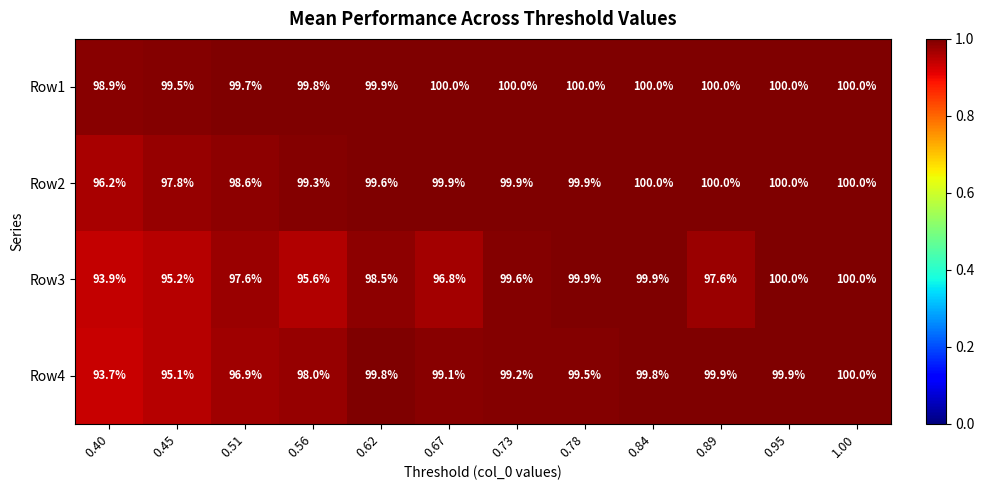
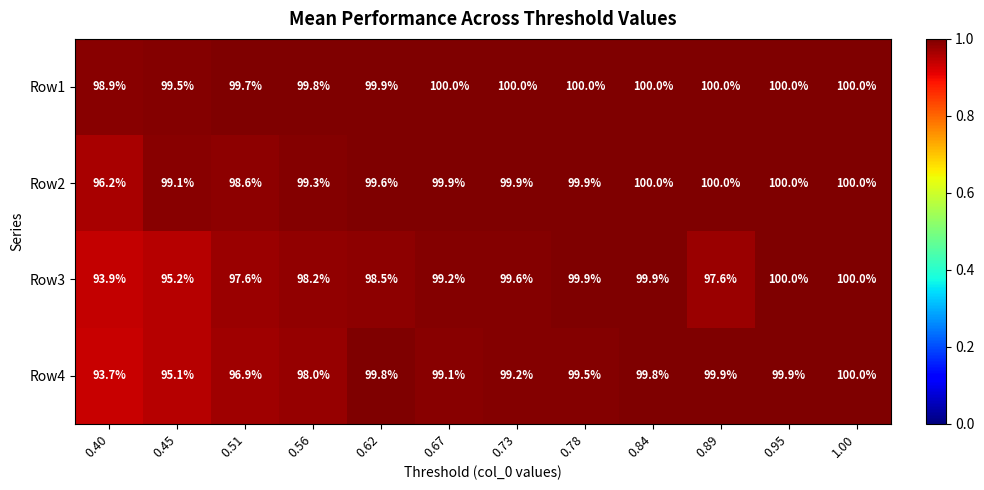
Row2, 0.45: 97.8% -> 99.1%
Row3, 0.56: 95.6% -> 98.2%
Row3, 0.67: 96.8% -> 99.2%
